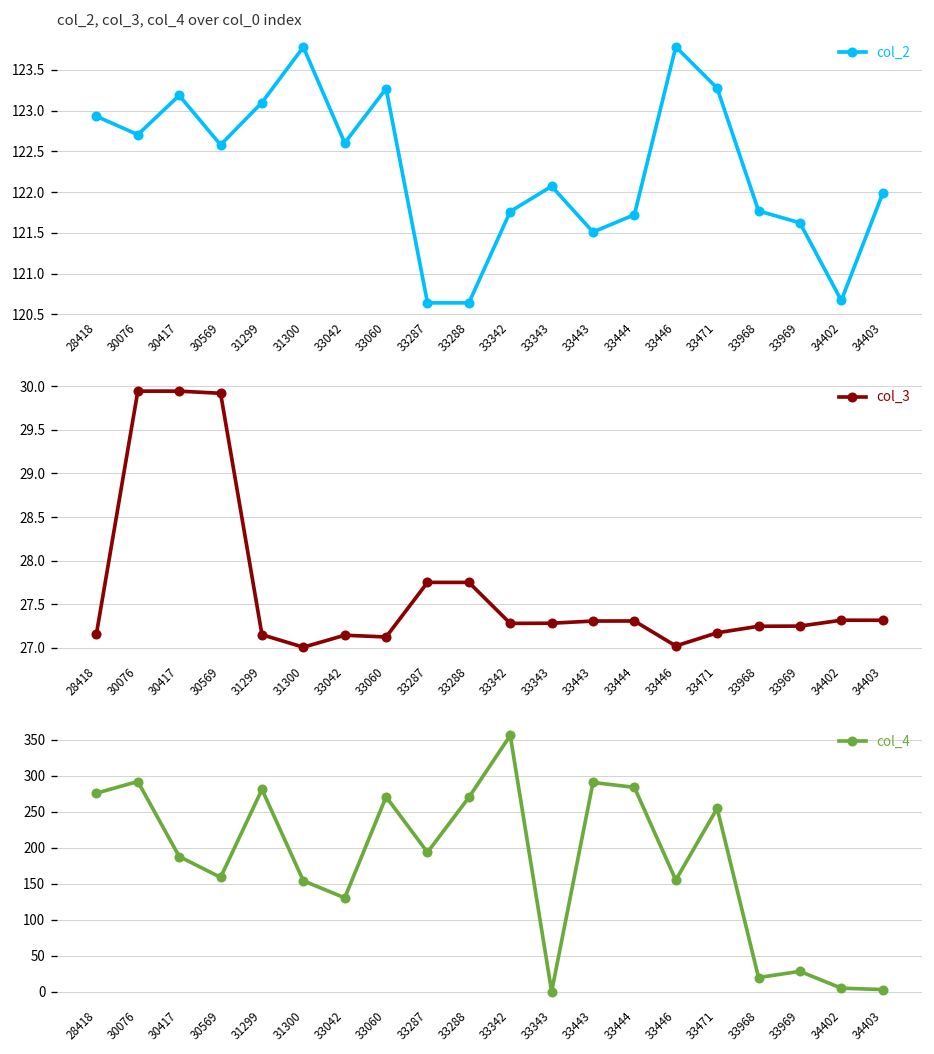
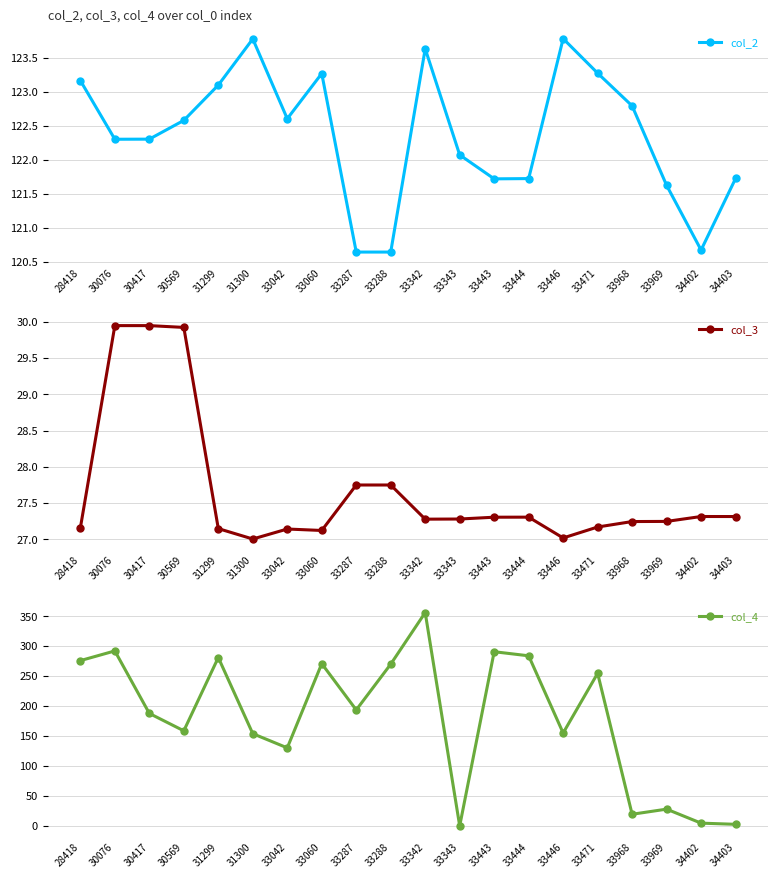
col_2, col_3, col_4 over col_0 index, 28418: 122.9 -> 123.2
col_2, col_3, col_4 over col_0 index, 30076: 122.7 -> 122.3
col_2, col_3, col_4 over col_0 index, 30417: 123.2 -> 122.3
col_2, col_3, col_4 over col_0 index, 33342: 121.8 -> 123.6
col_2, col_3, col_4 over col_0 index, 33443: 121.5 -> 121.7
col_2, col_3, col_4 over col_0 index, 33968: 121.8 -> 122.8
col_2, col_3, col_4 over col_0 index, 34403: 122.0 -> 121.7
